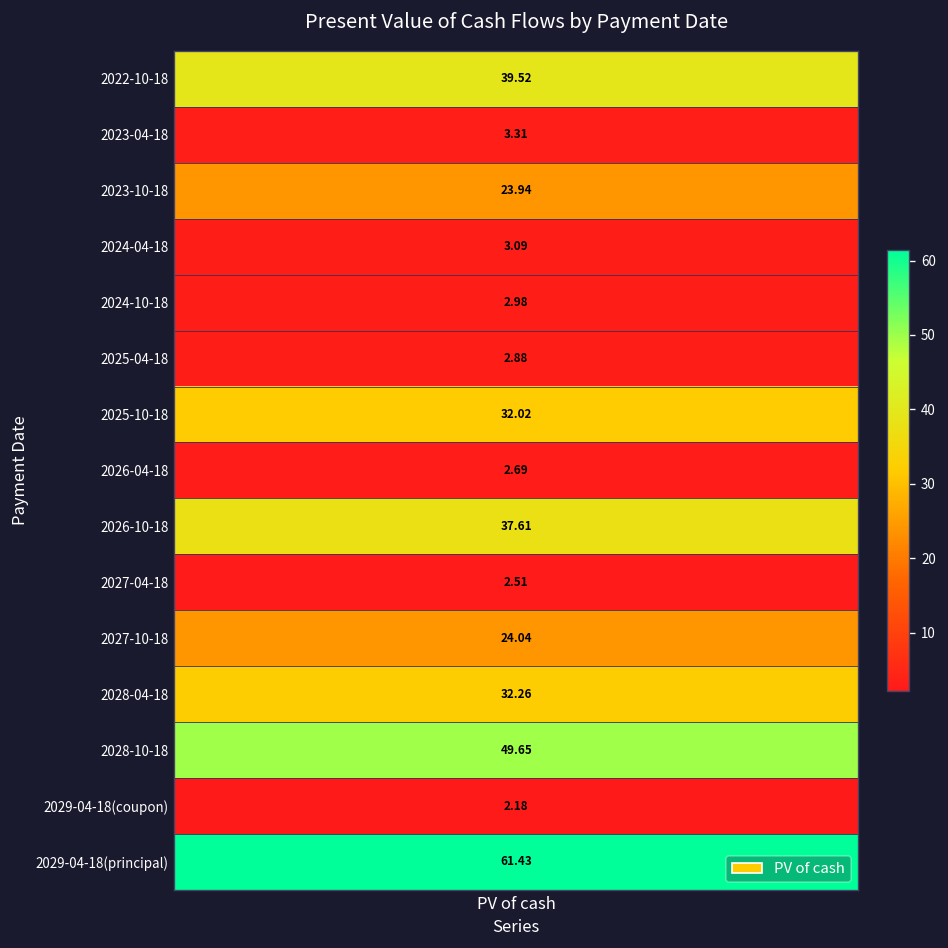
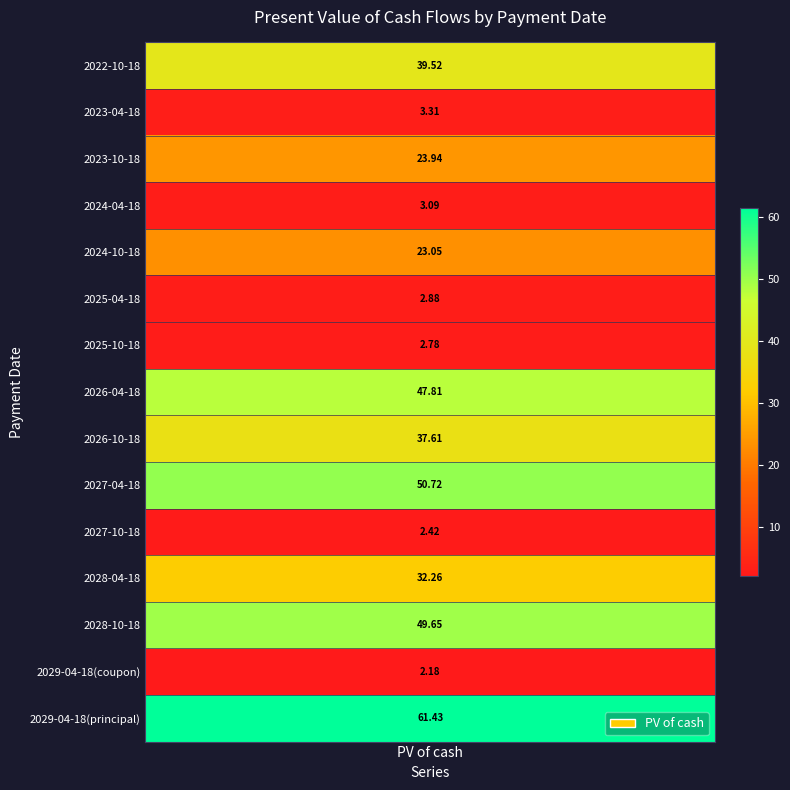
2024-10-18, PV of cash: 2.98 -> 23.05
2025-10-18, PV of cash: 32.02 -> 2.78
2026-04-18, PV of cash: 2.69 -> 47.81
2027-04-18, PV of cash: 2.51 -> 50.72
2027-10-18, PV of cash: 24.04 -> 2.42
